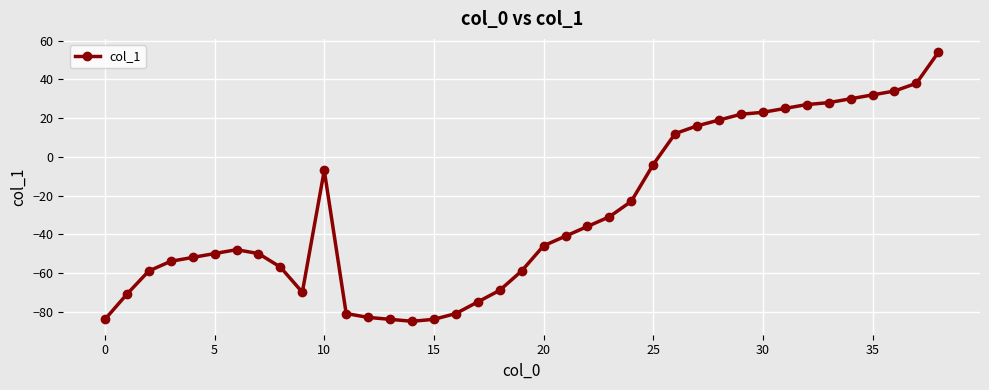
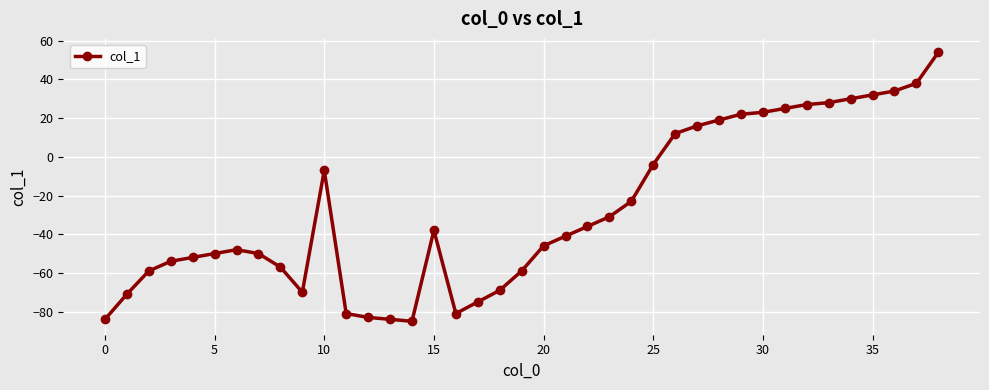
15: -84 -> -38
